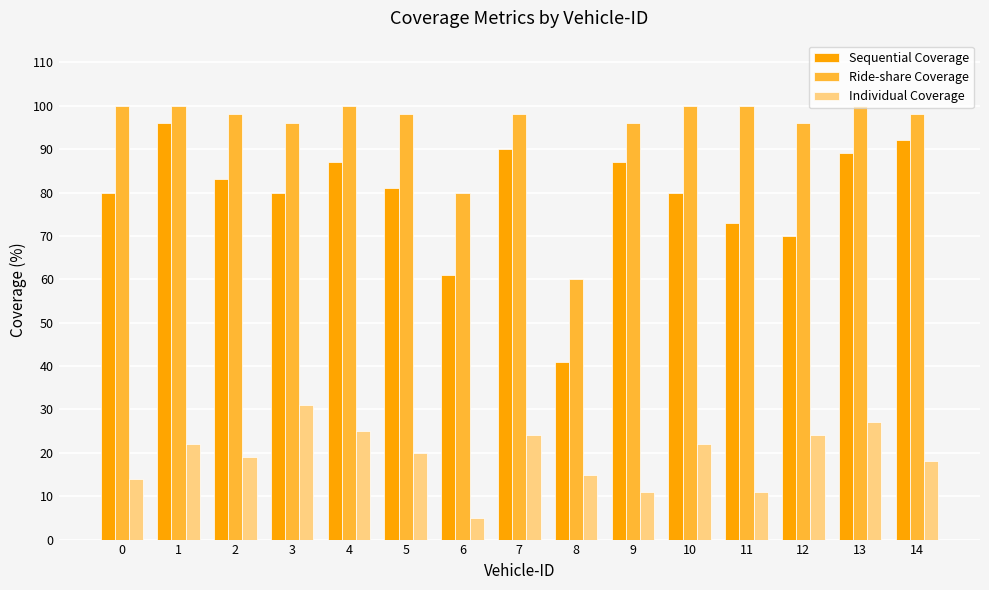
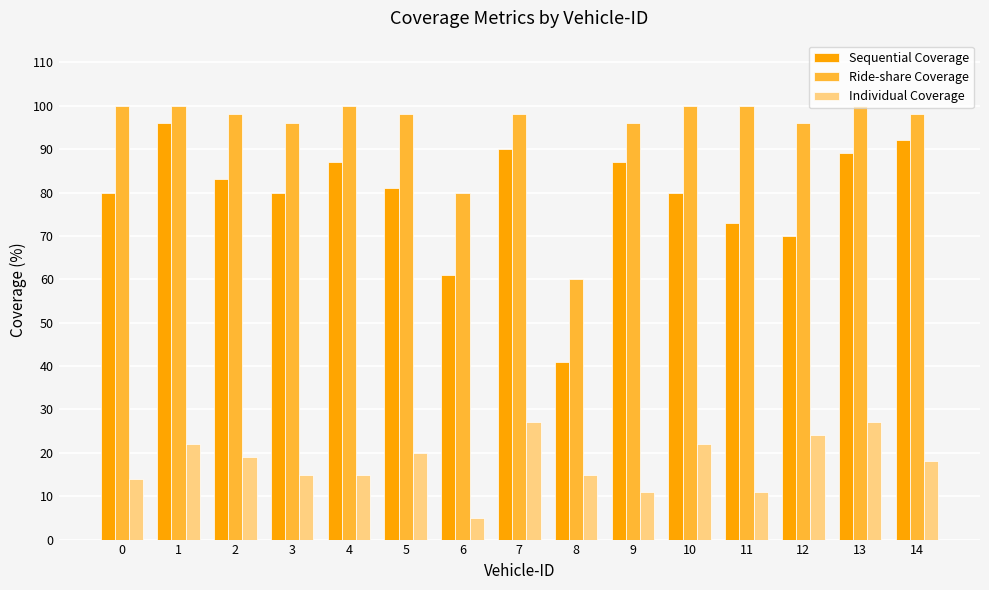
Individual Coverage, 3: 31 -> 15
Individual Coverage, 4: 25 -> 15
Individual Coverage, 7: 24 -> 27
